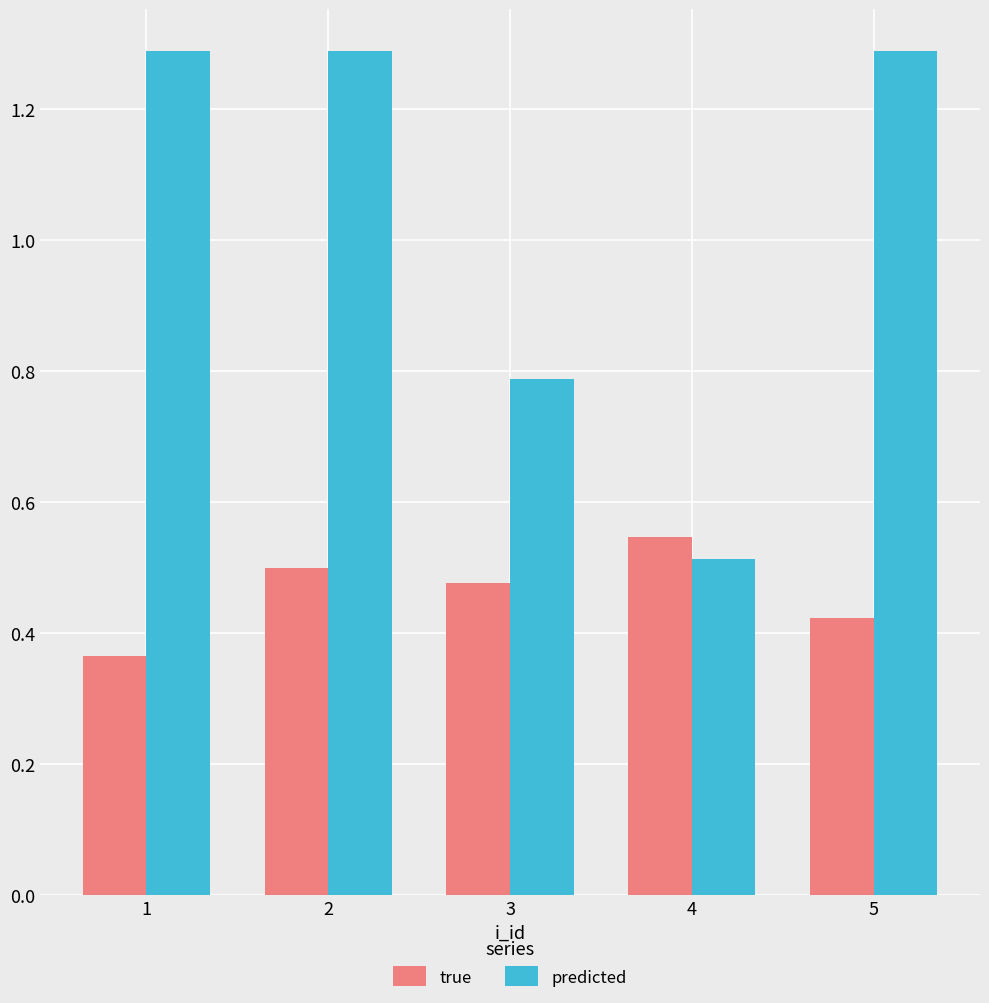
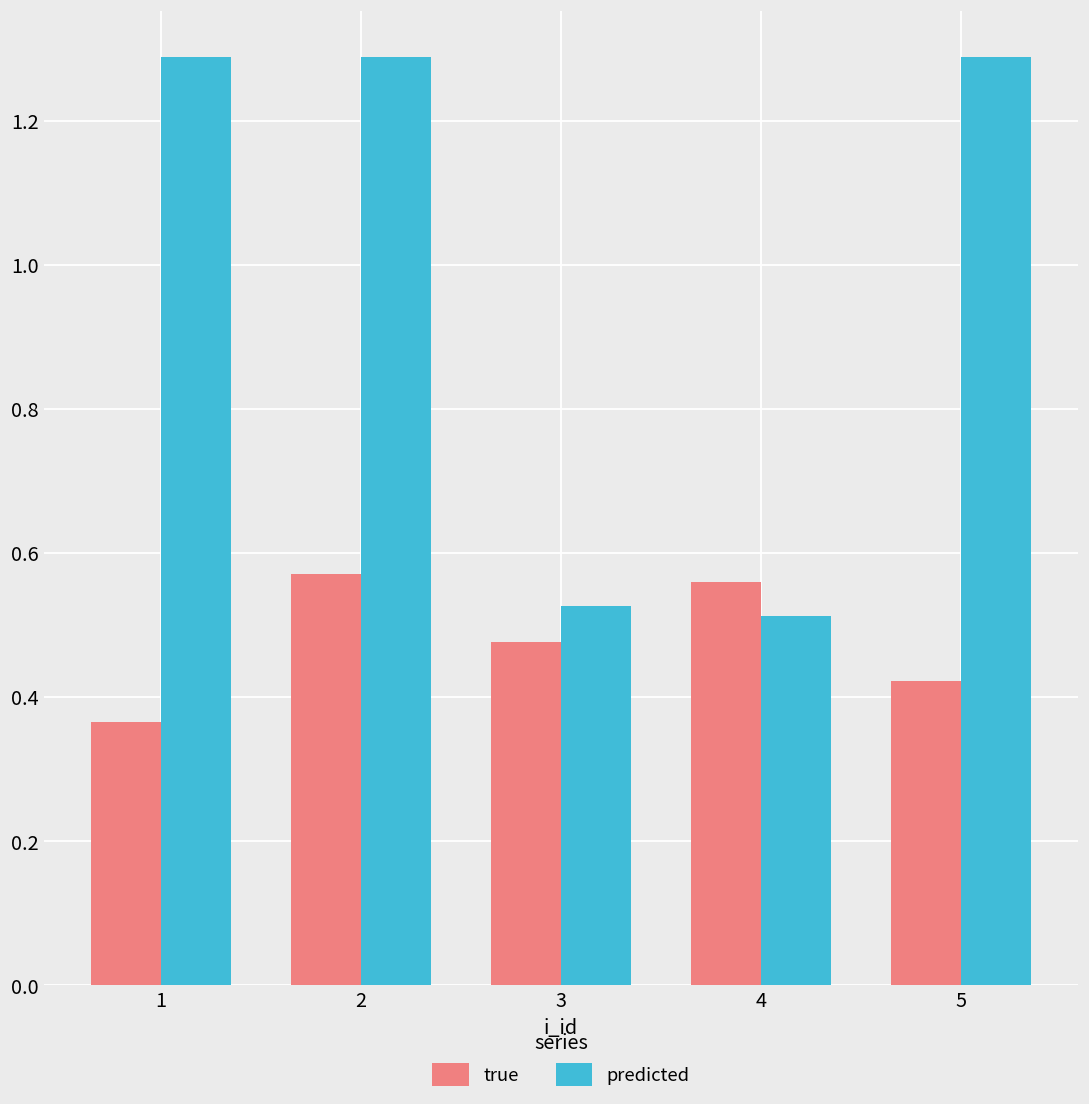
true, 2: 0.50 -> 0.57
predicted, 3: 0.79 -> 0.53
true, 4: 0.55 -> 0.56
